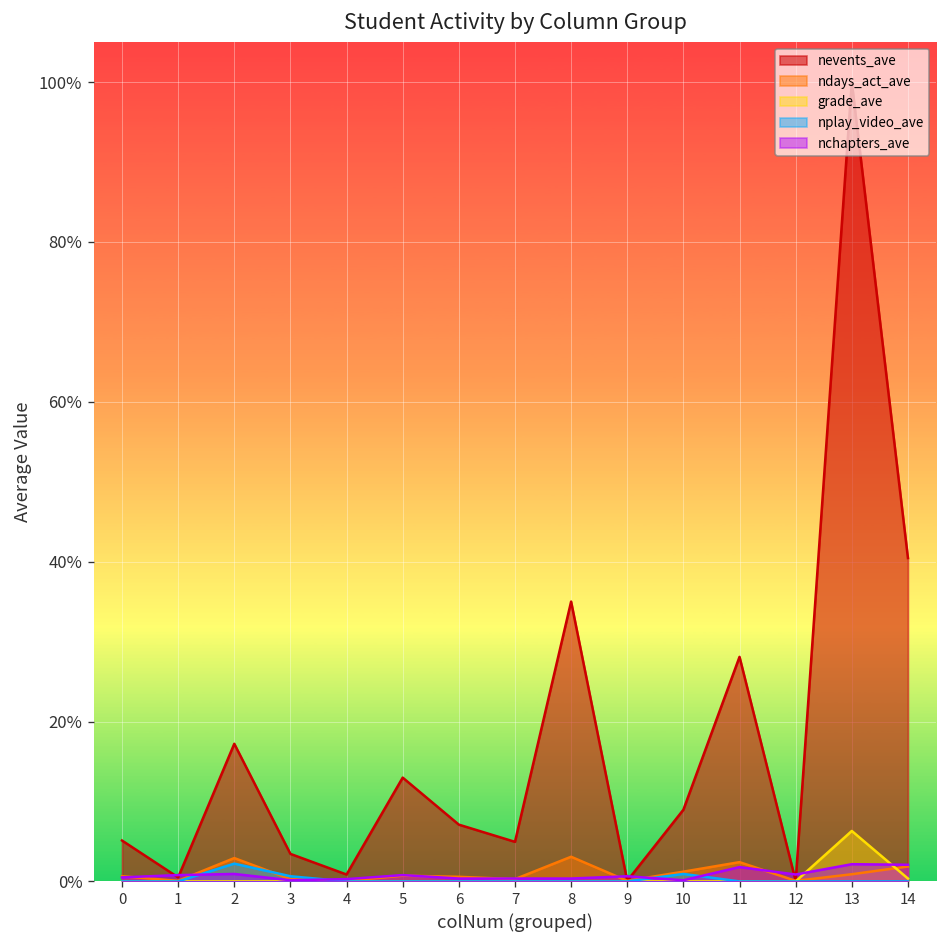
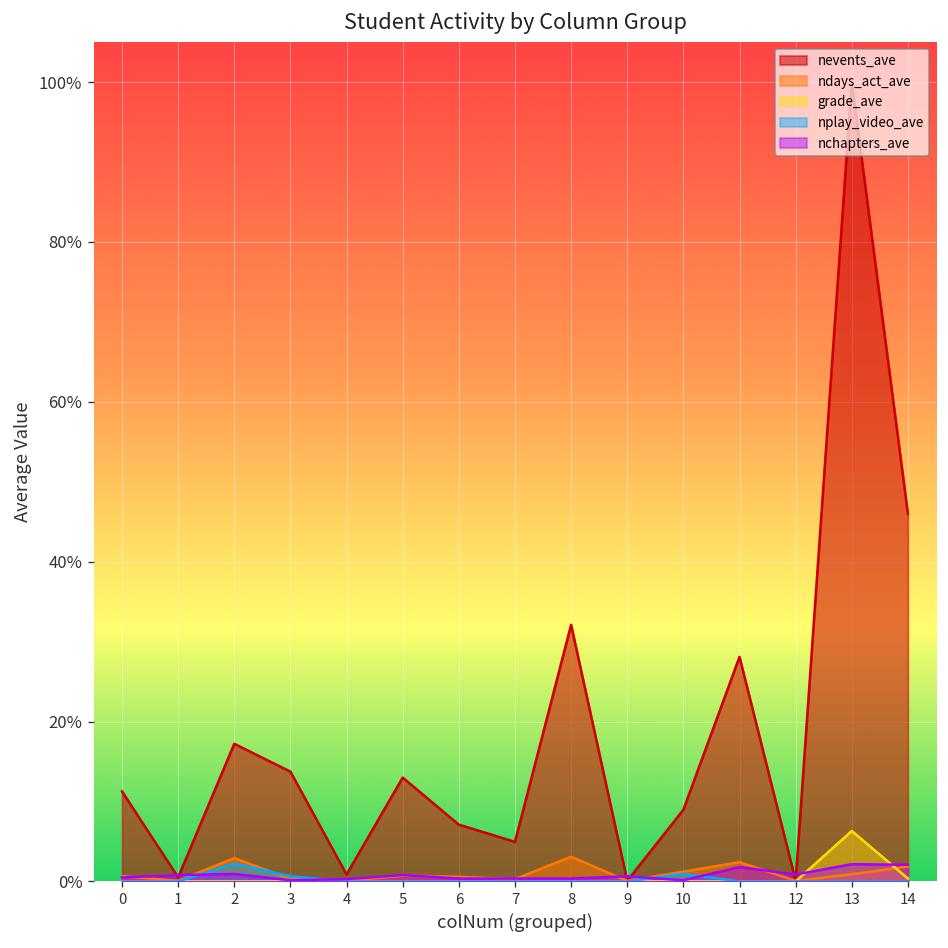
nevents_ave, 0: 5% -> 11%
nevents_ave, 3: 3% -> 14%
nevents_ave, 8: 35% -> 32%
nevents_ave, 14: 40% -> 46%
